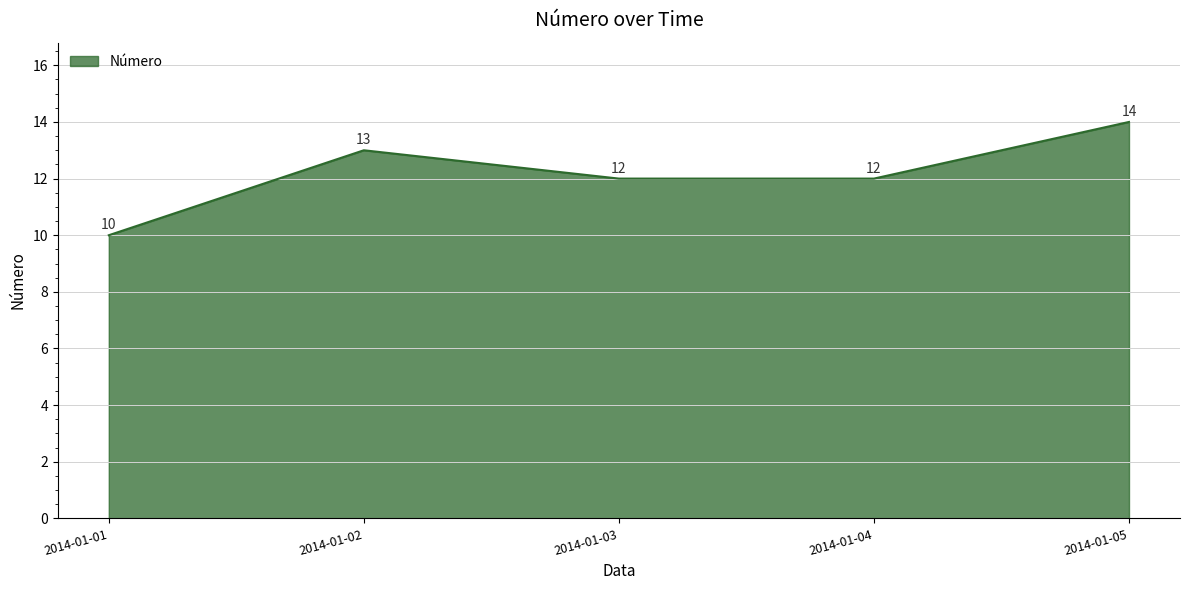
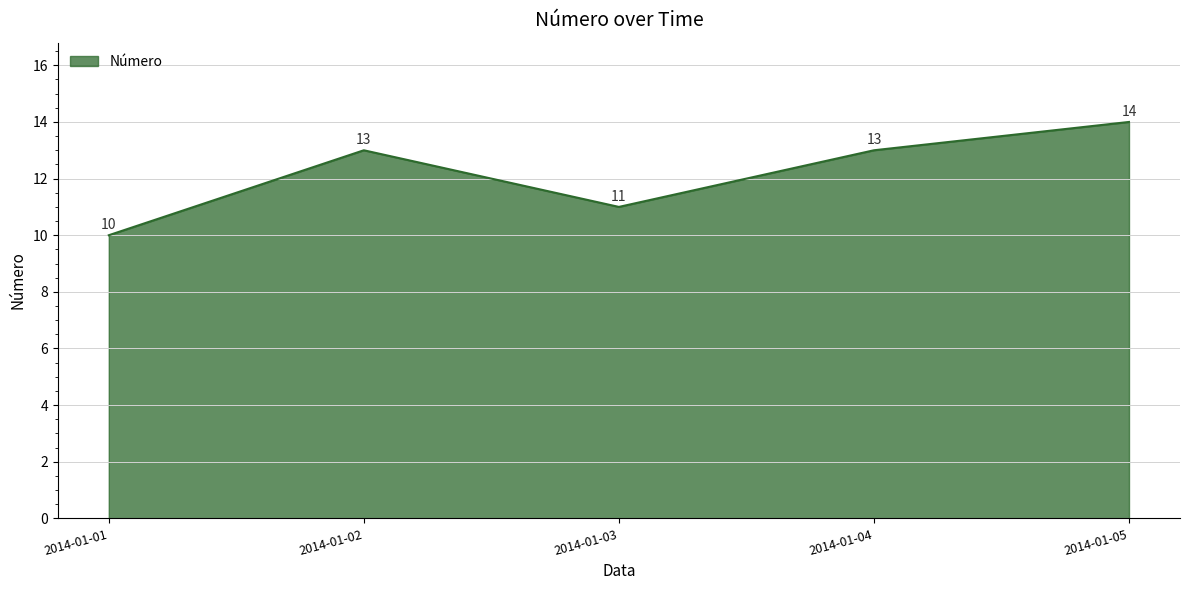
2014-01-03: 12 -> 11
2014-01-04: 12 -> 13
